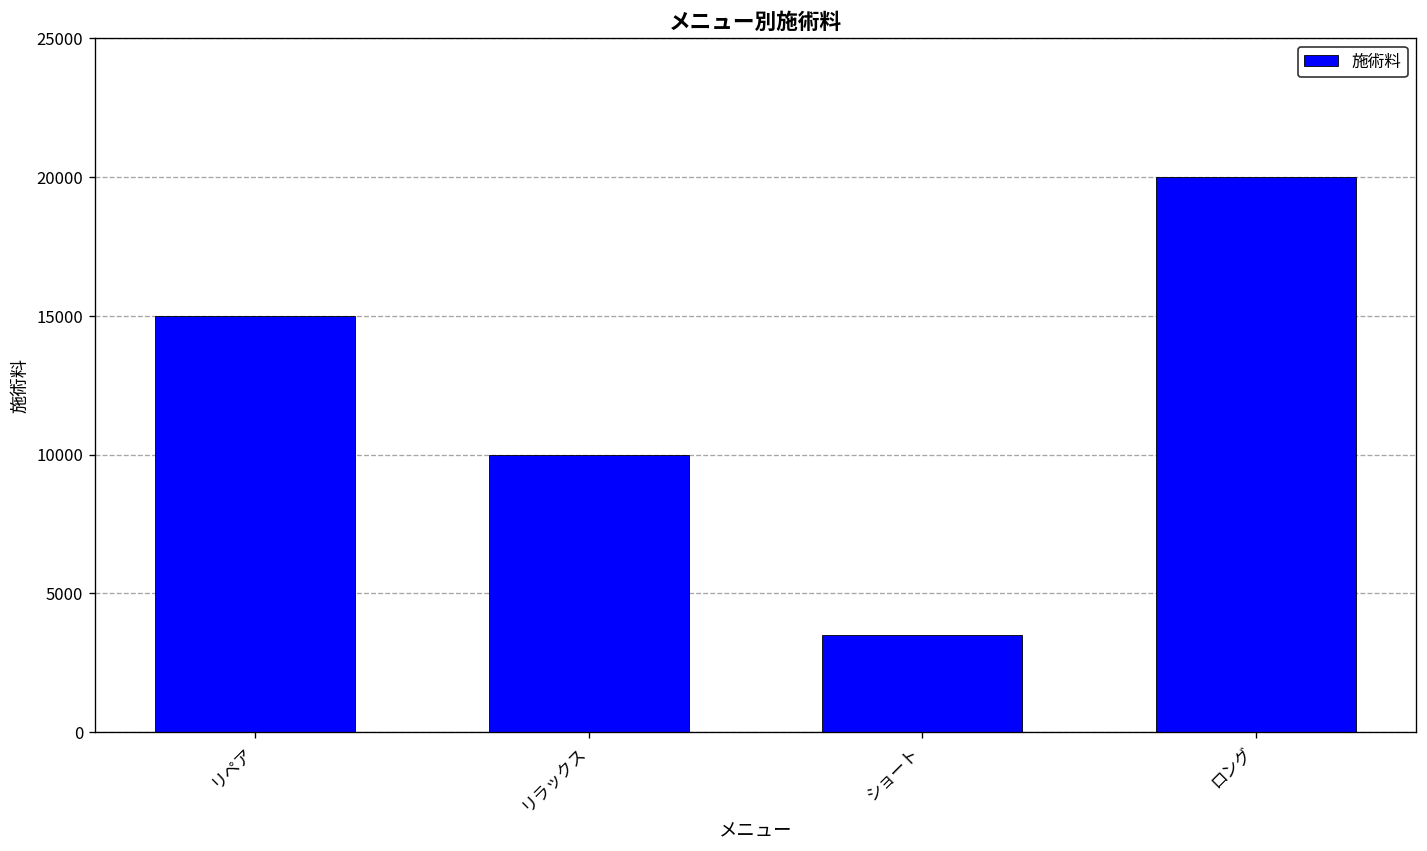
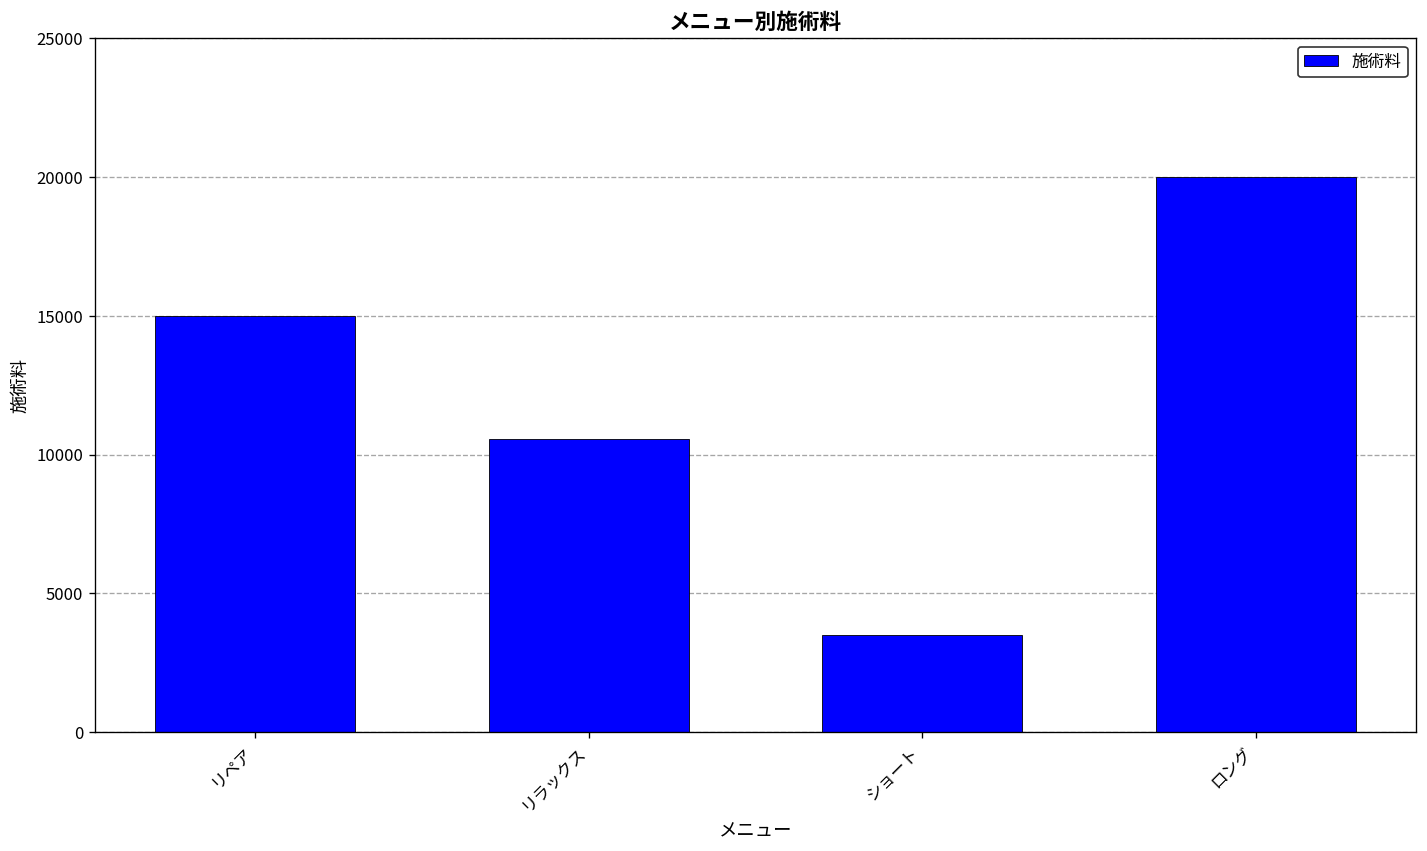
リラックス: 10000 -> 10600
